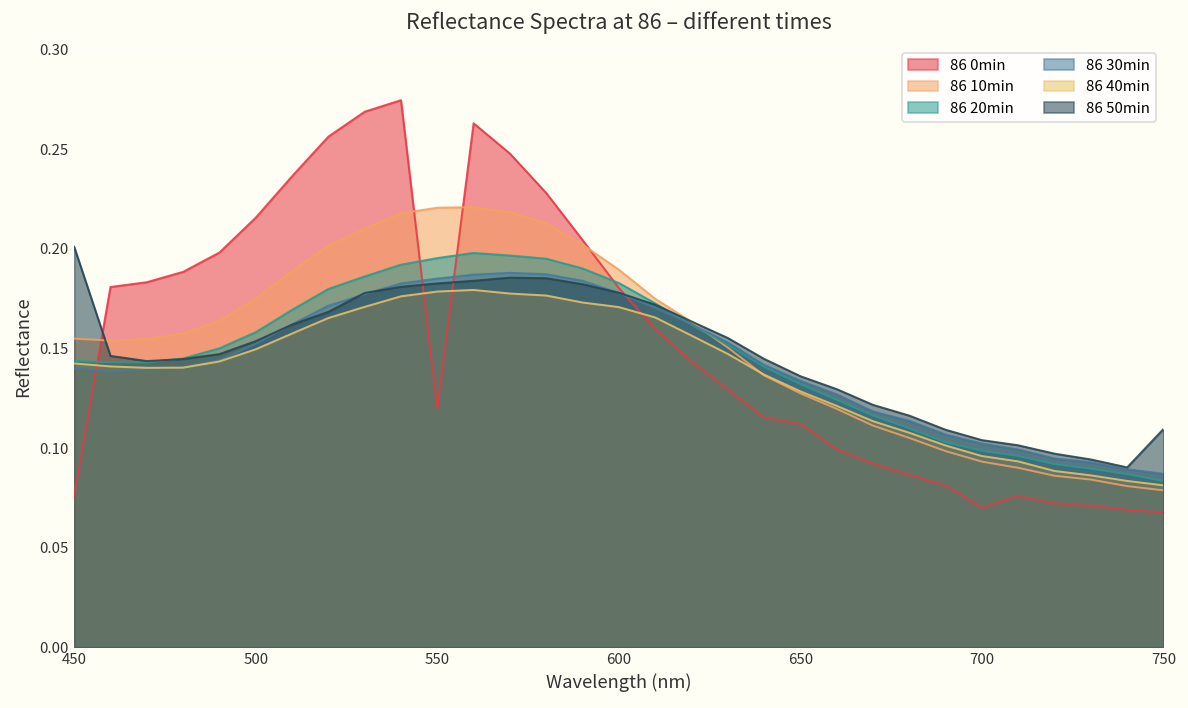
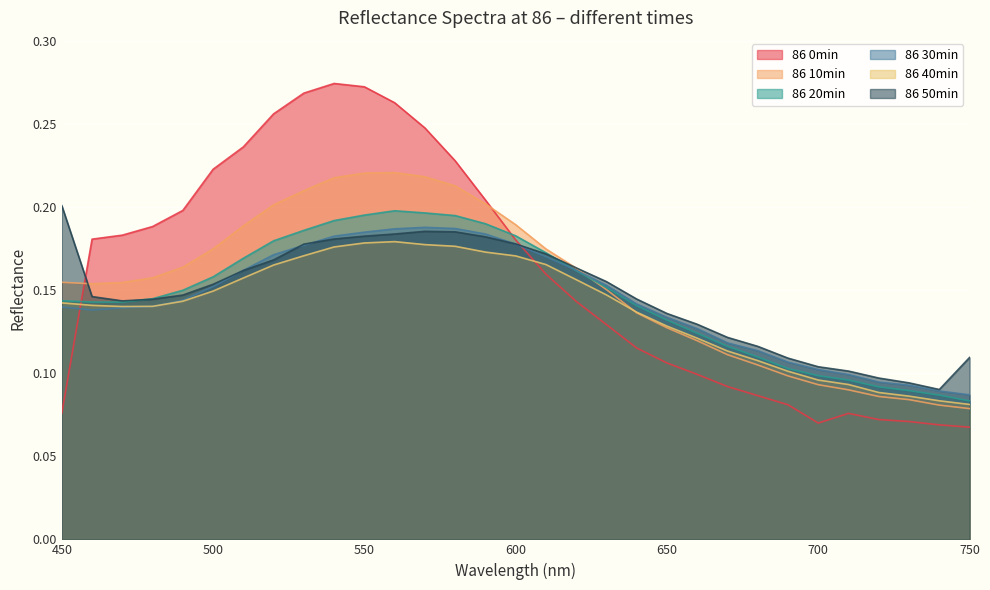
86 0min, 500: 0.216 -> 0.223
86 0min, 550: 0.120 -> 0.273
86 0min, 650: 0.112 -> 0.106
